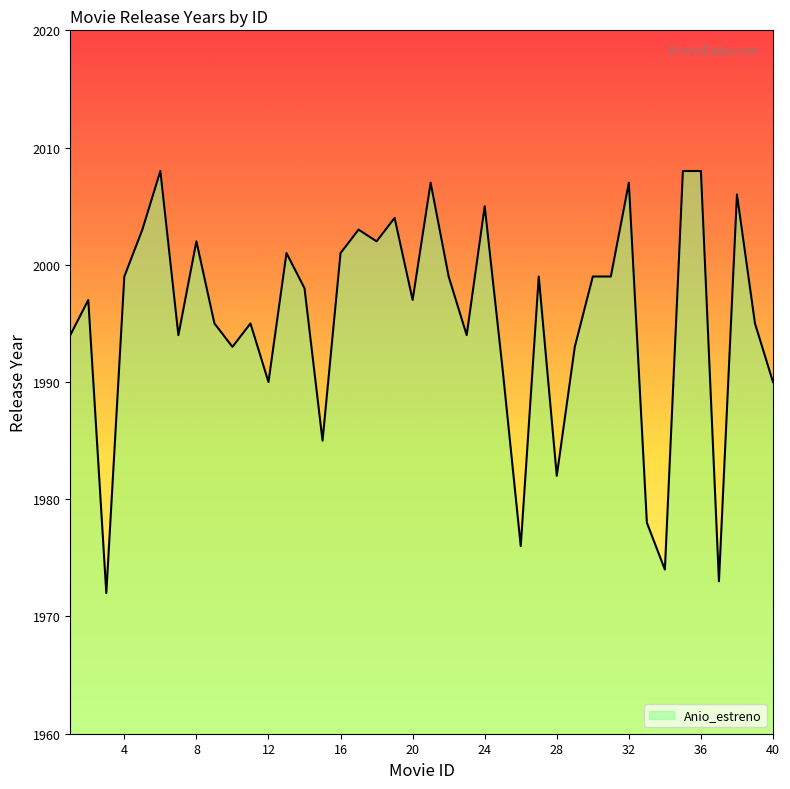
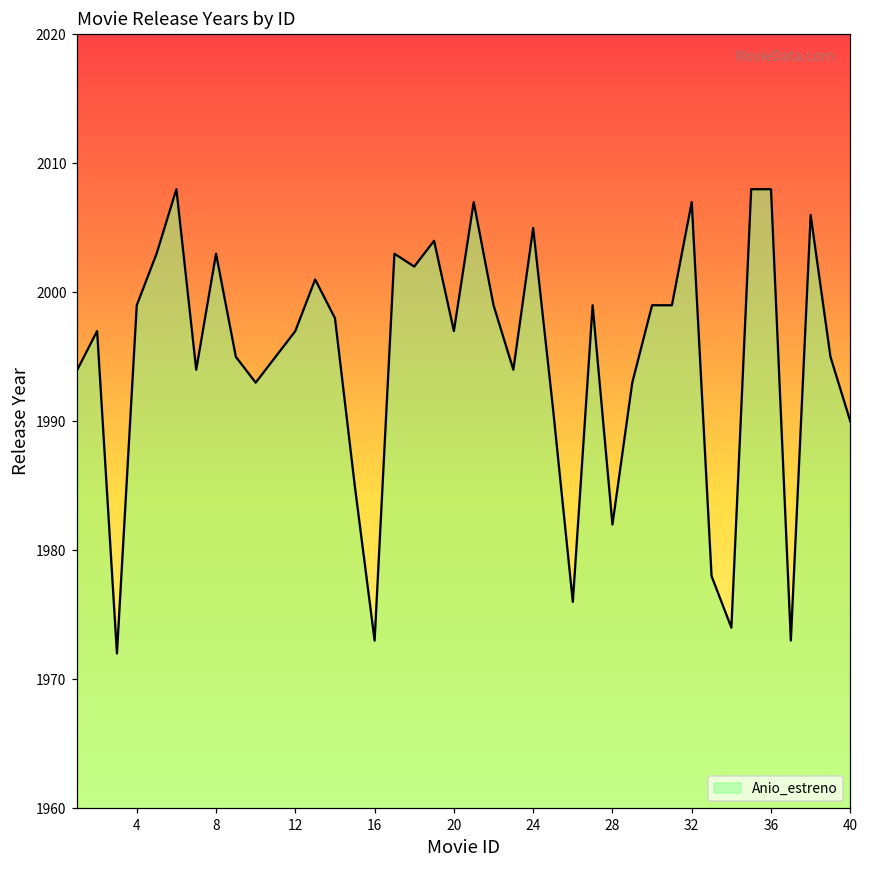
8: 2002 -> 2003
12: 1990 -> 1997
16: 2001 -> 1973
